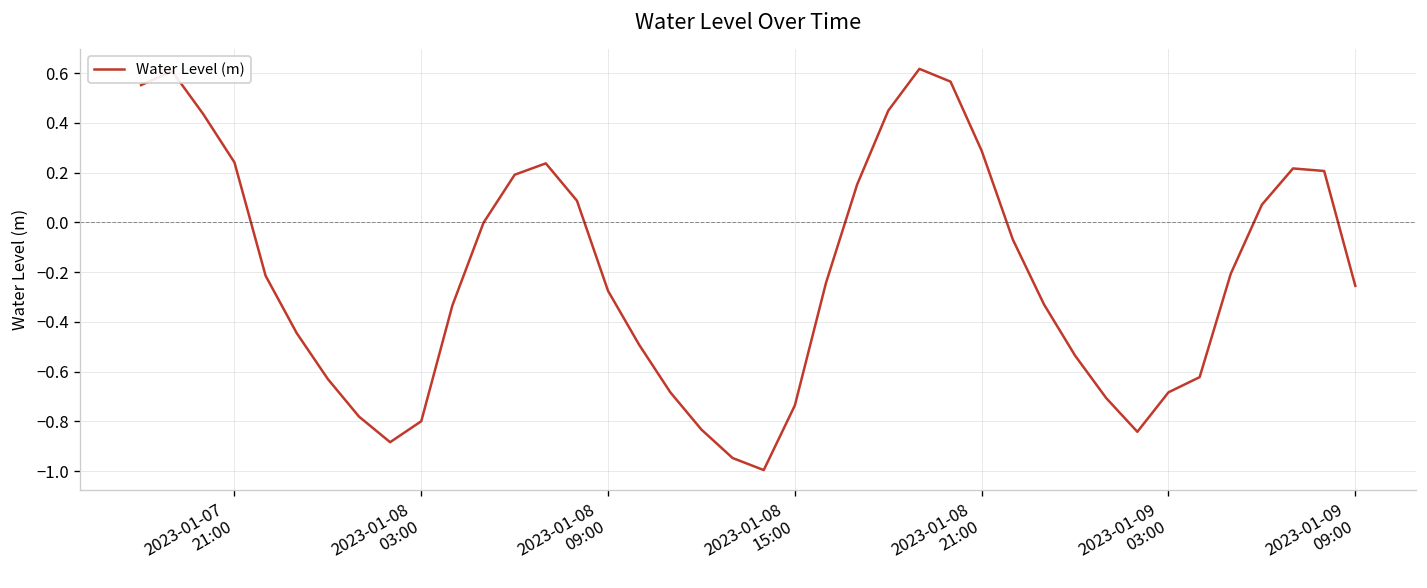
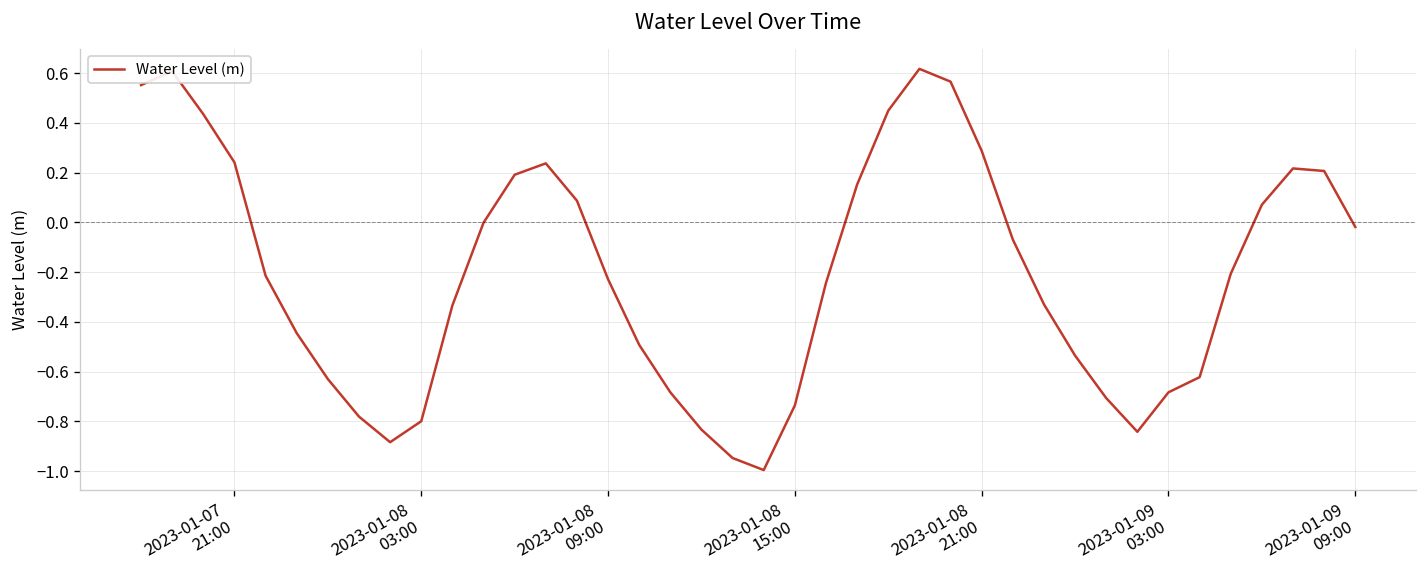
2023-01-08 09:00: -0.28 -> -0.23
2023-01-09 09:00: -0.26 -> -0.02
